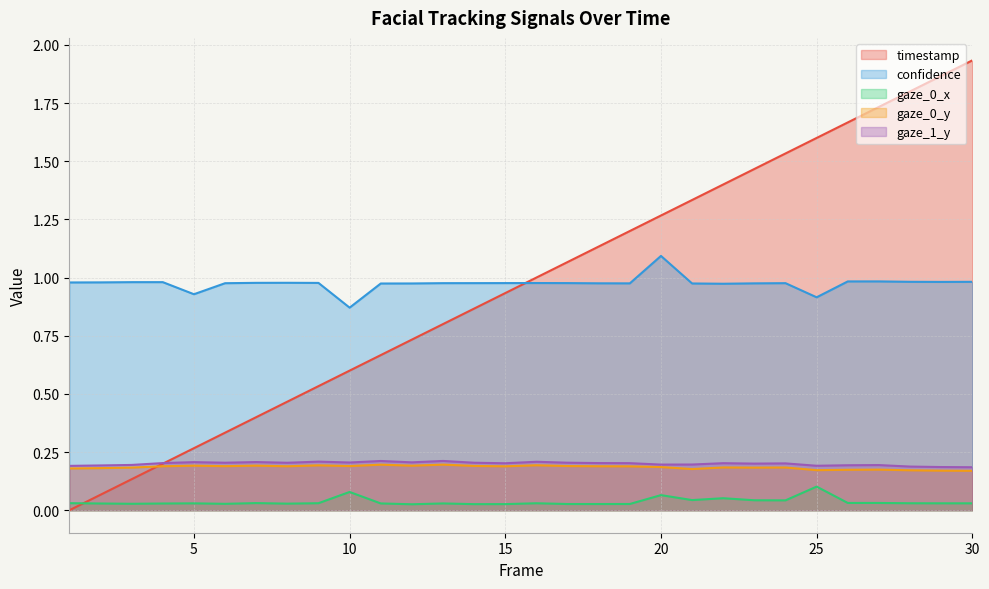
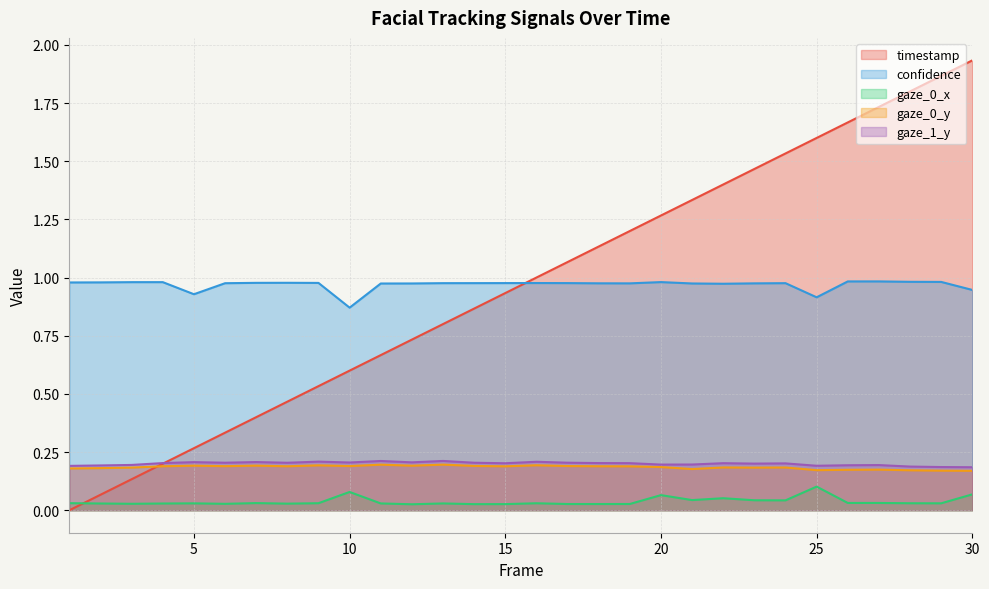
confidence, 20: 1.09 -> 0.98
confidence, 30: 0.98 -> 0.95
gaze_0_x, 30: 0.03 -> 0.07
